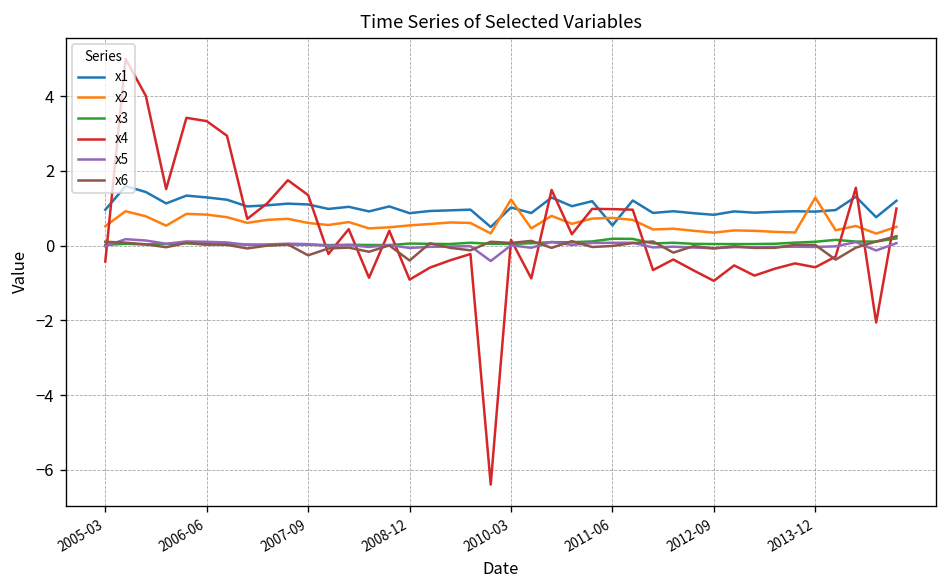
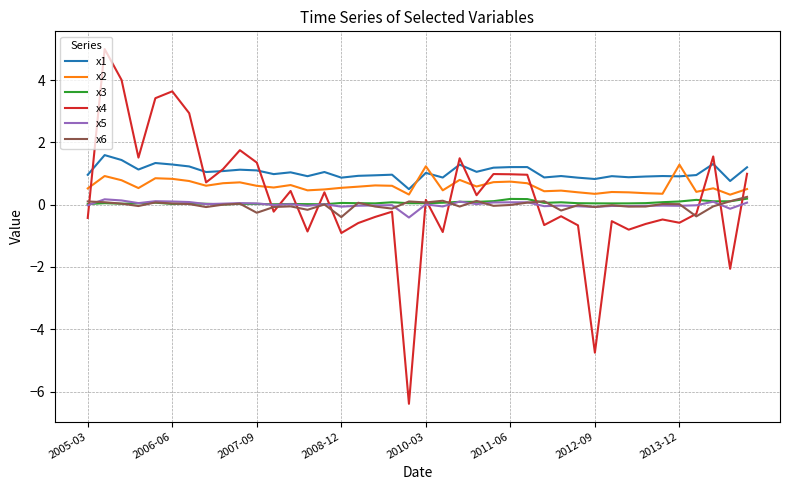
x4, 2006-06: 3.3 -> 3.6
x1, 2011-06: 0.5 -> 1.2
x4, 2012-09: -0.9 -> -4.8
